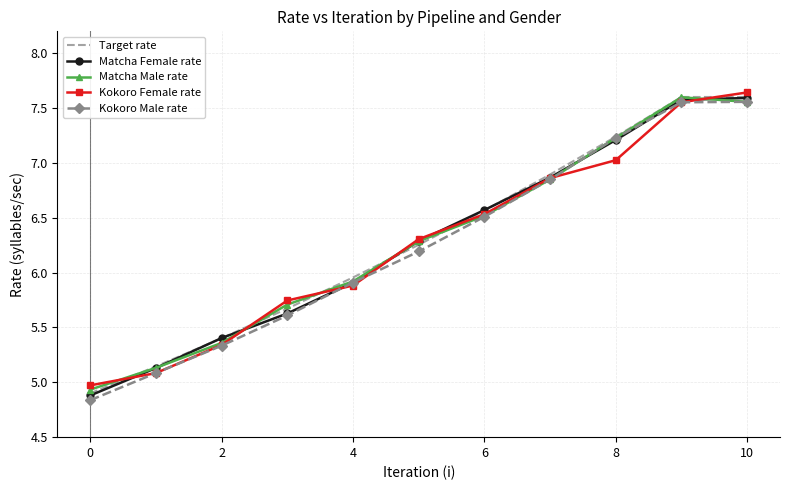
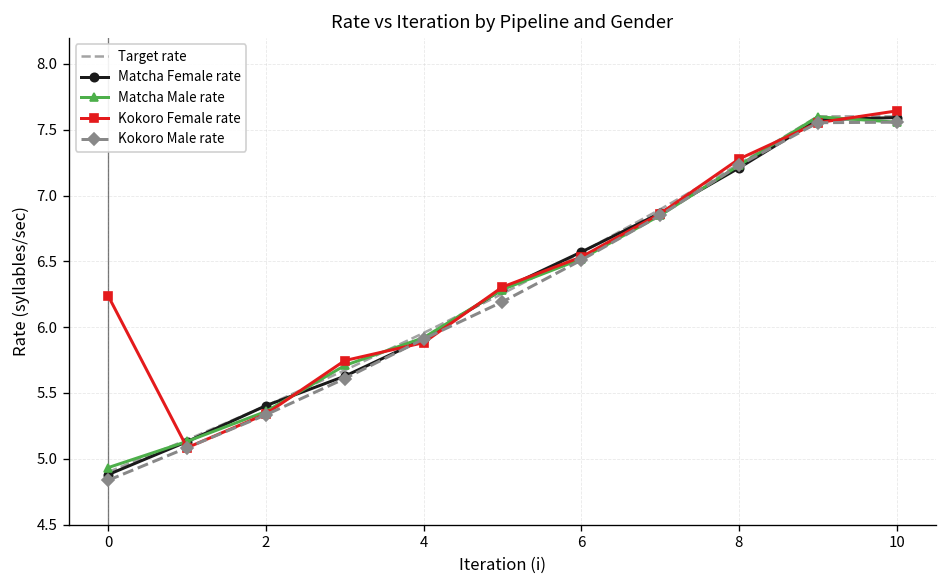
Kokoro Female rate, 0: 4.97 -> 6.24
Kokoro Female rate, 8: 7.03 -> 7.28
